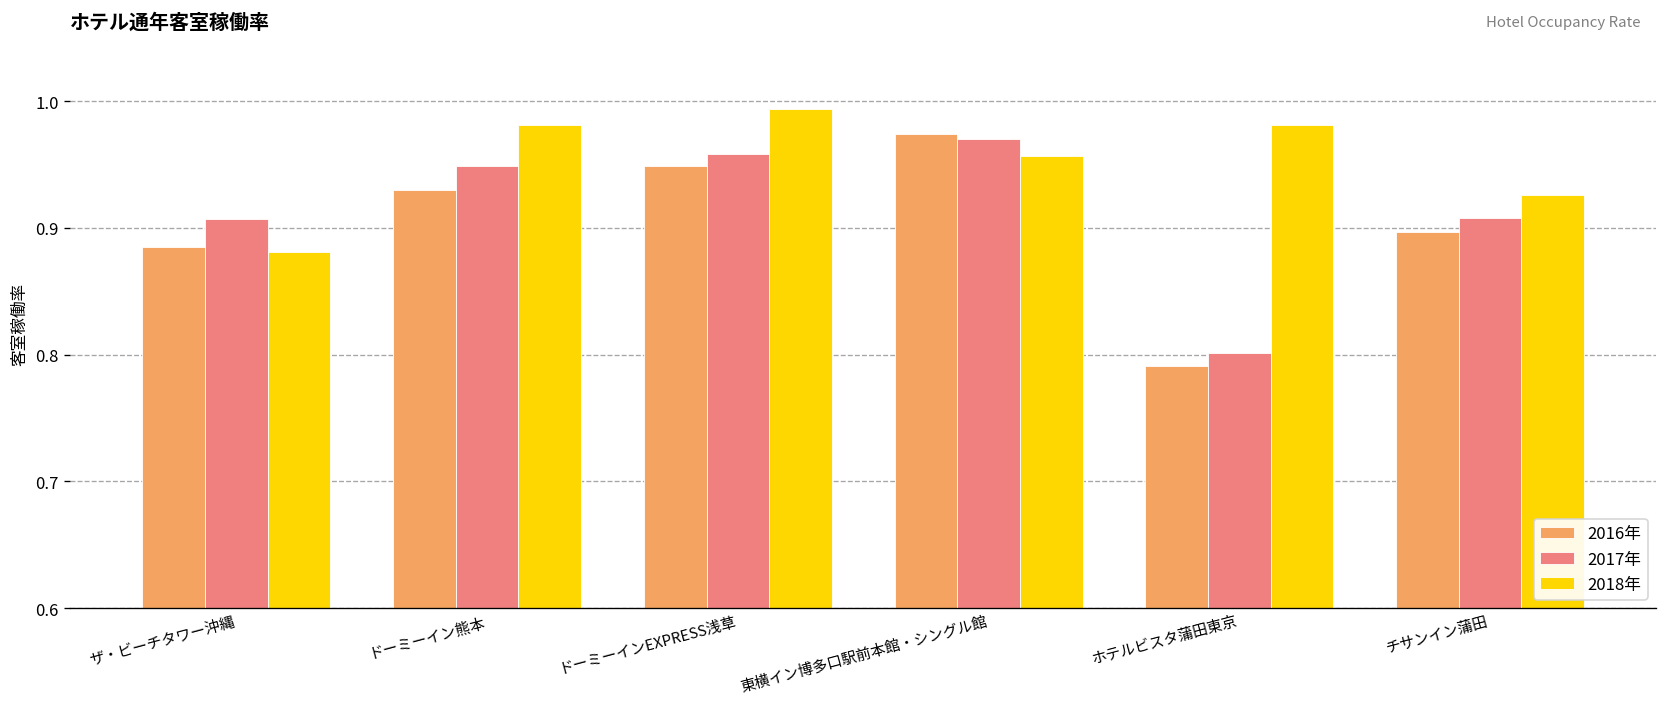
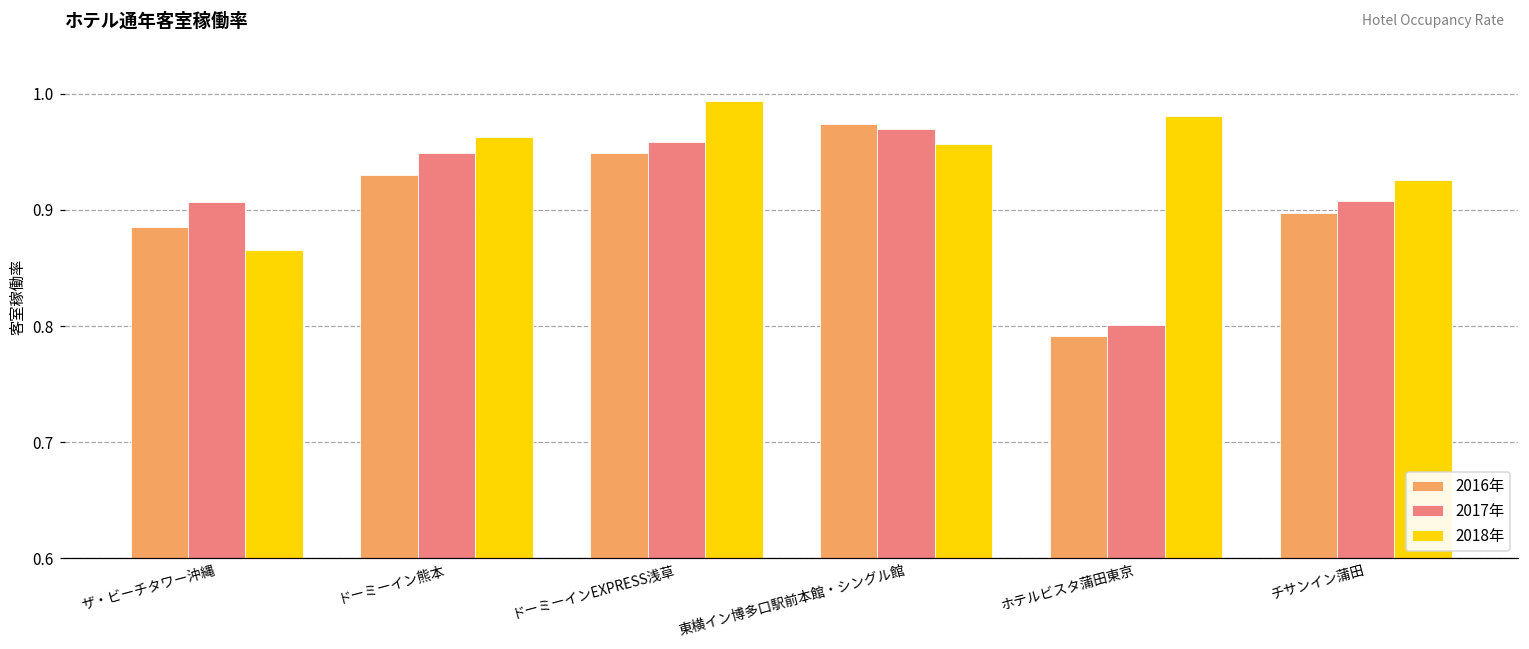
2018年, ザ・ビーチタワー沖縄: 0.881 -> 0.865
2018年, ドーミーイン熊本: 0.981 -> 0.963
